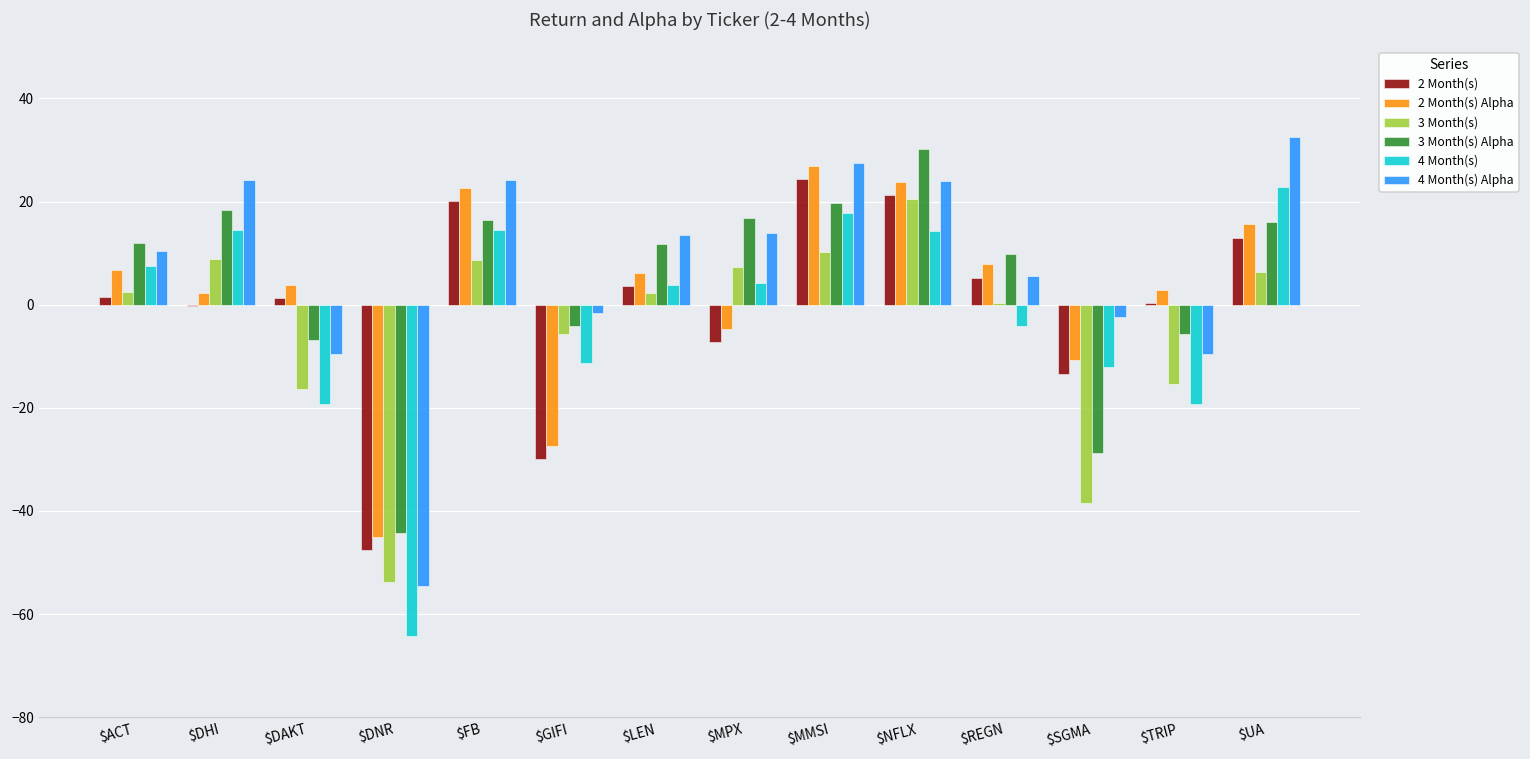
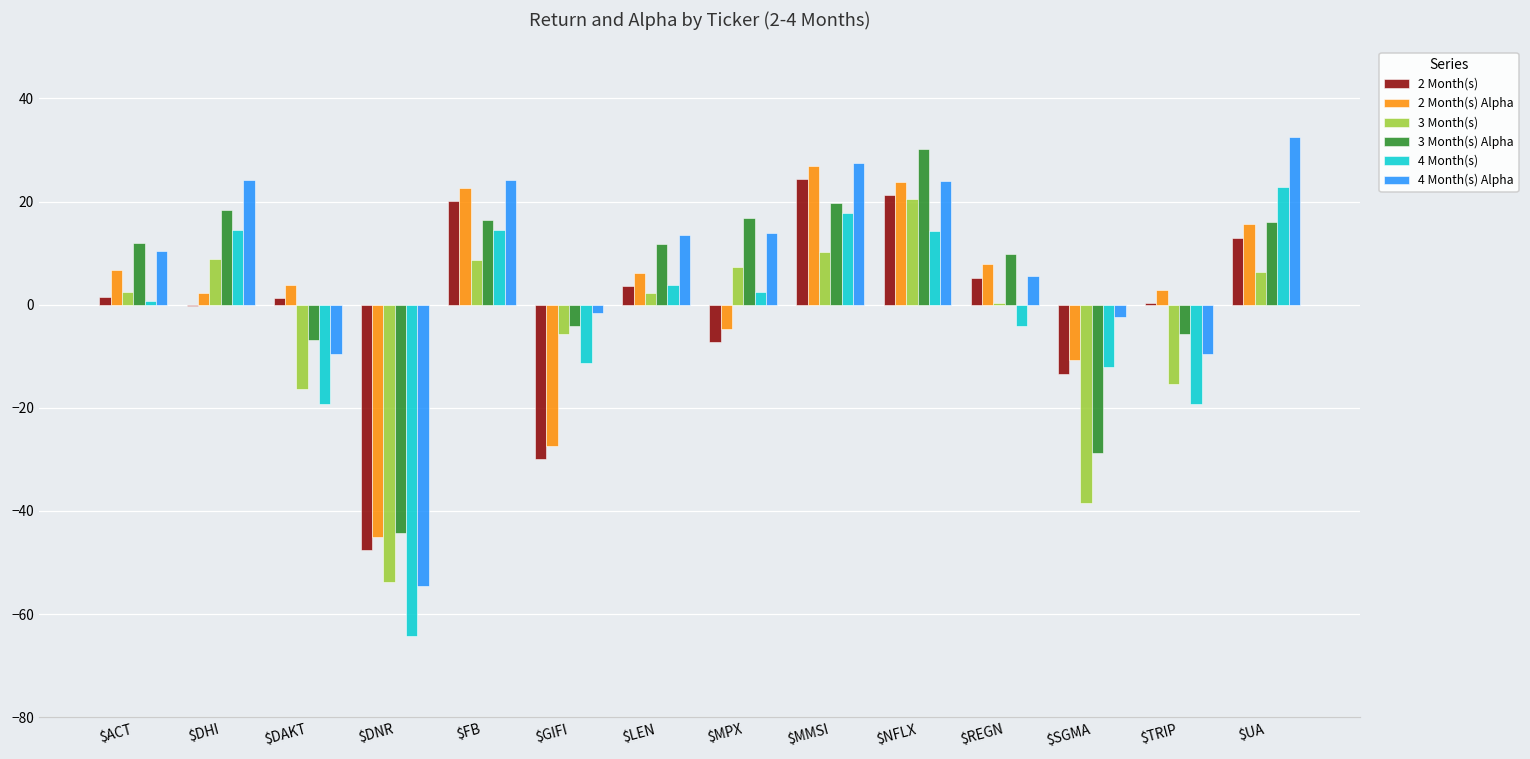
4 Month(s), $ACT: 7 -> 1
4 Month(s), $MPX: 4 -> 2
